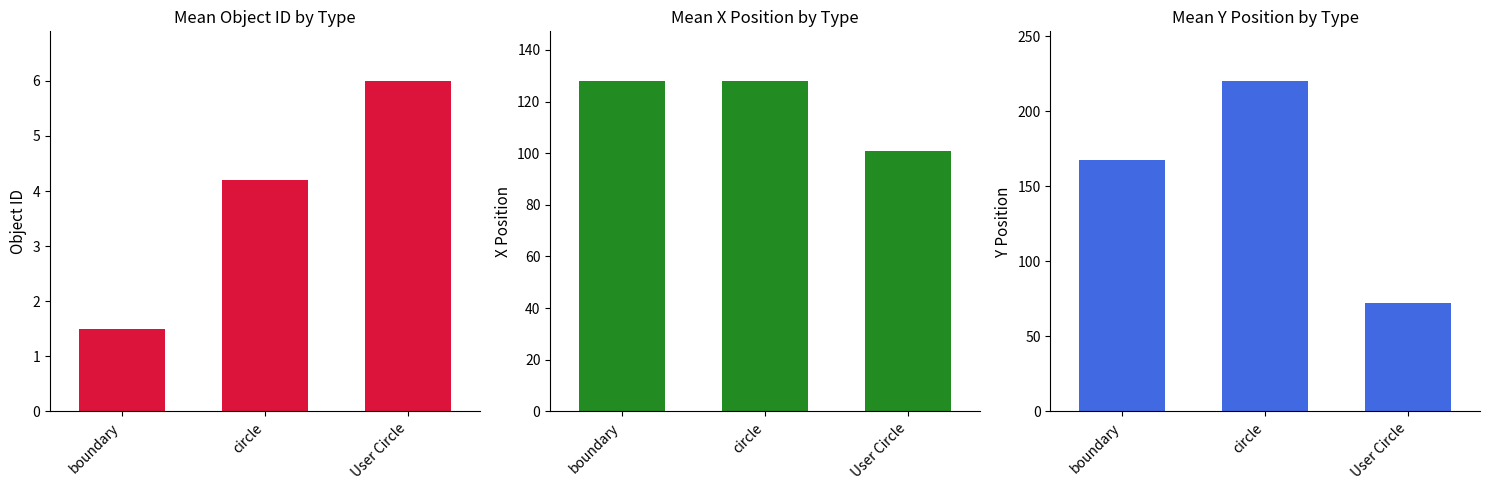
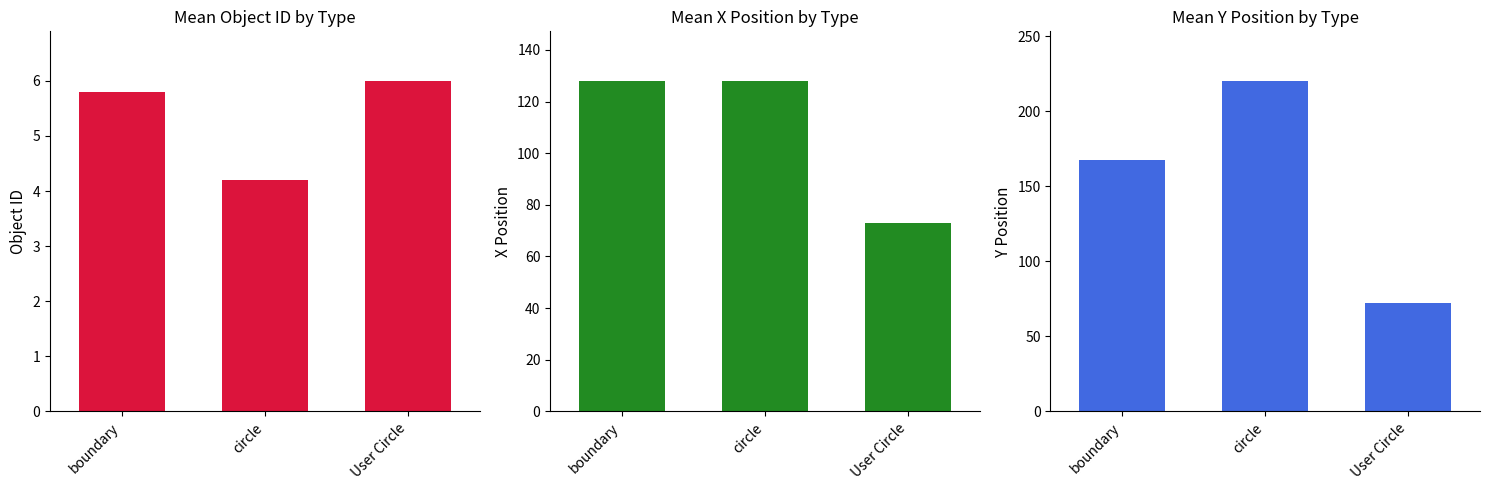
Mean Object ID by Type, boundary: 1.5 -> 5.8
Mean X Position by Type, User Circle: 101 -> 73
